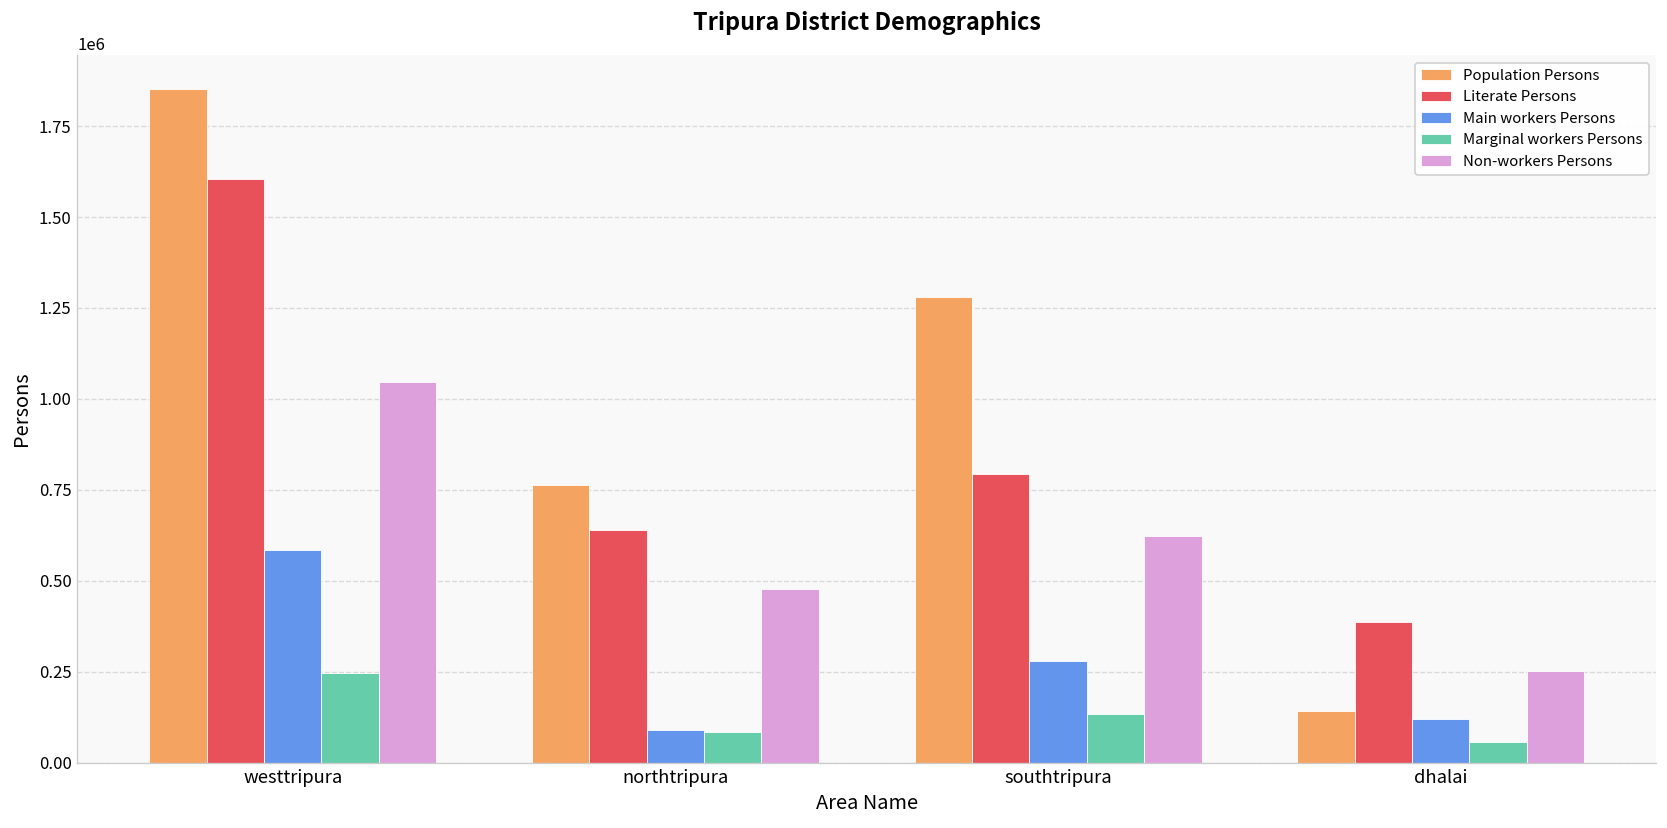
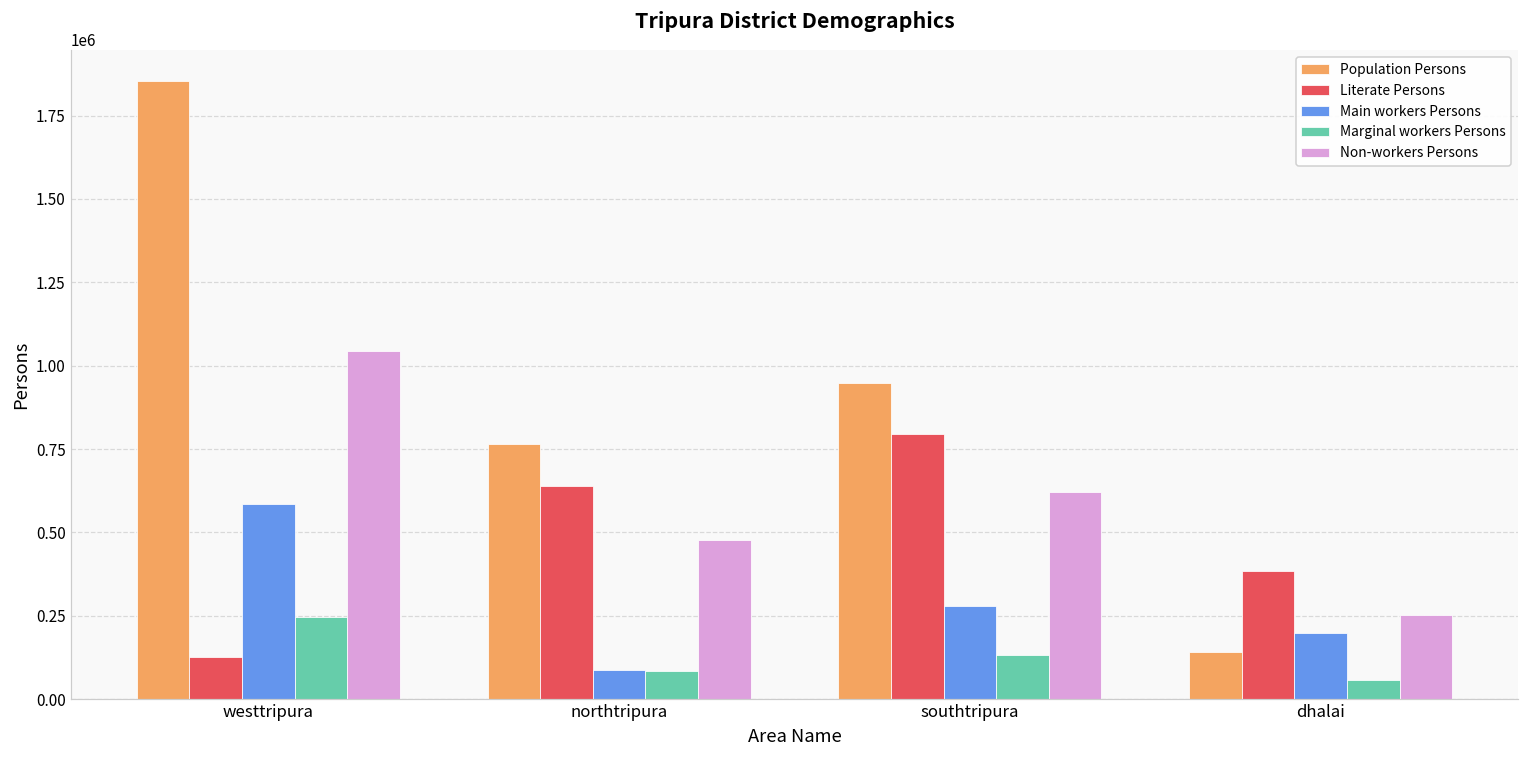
Literate Persons, westtripura: 1600000 -> 130000
Population Persons, southtripura: 1280000 -> 950000
Main workers Persons, dhalai: 120000 -> 200000
